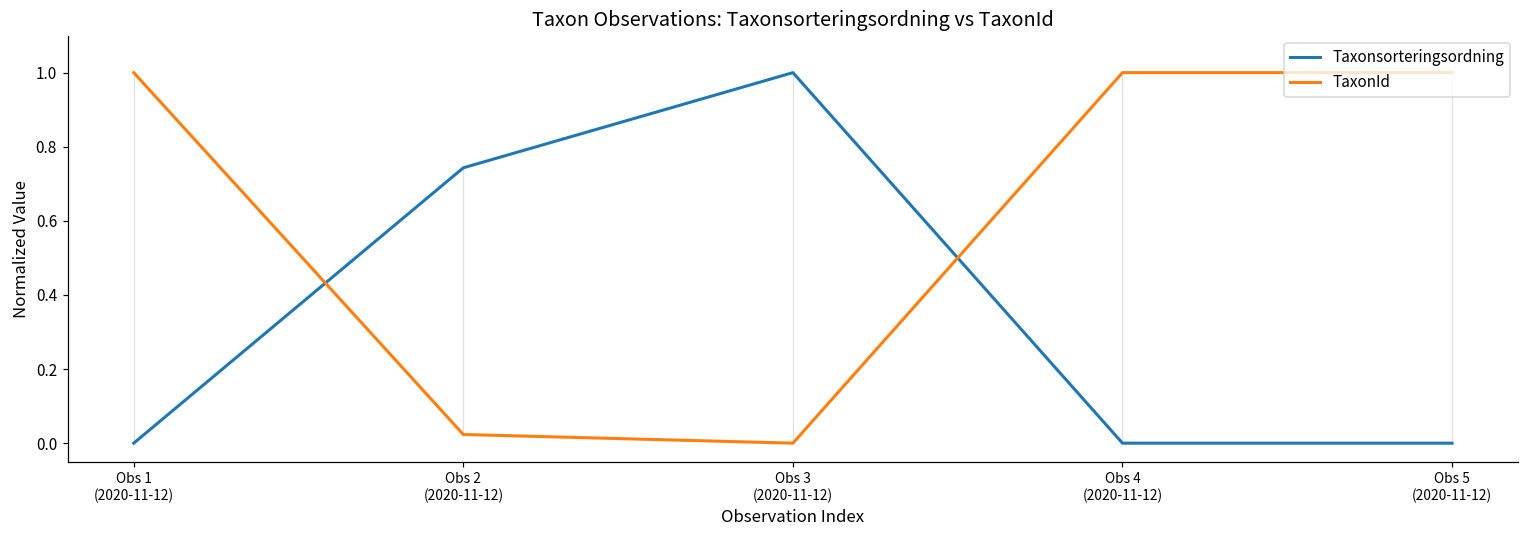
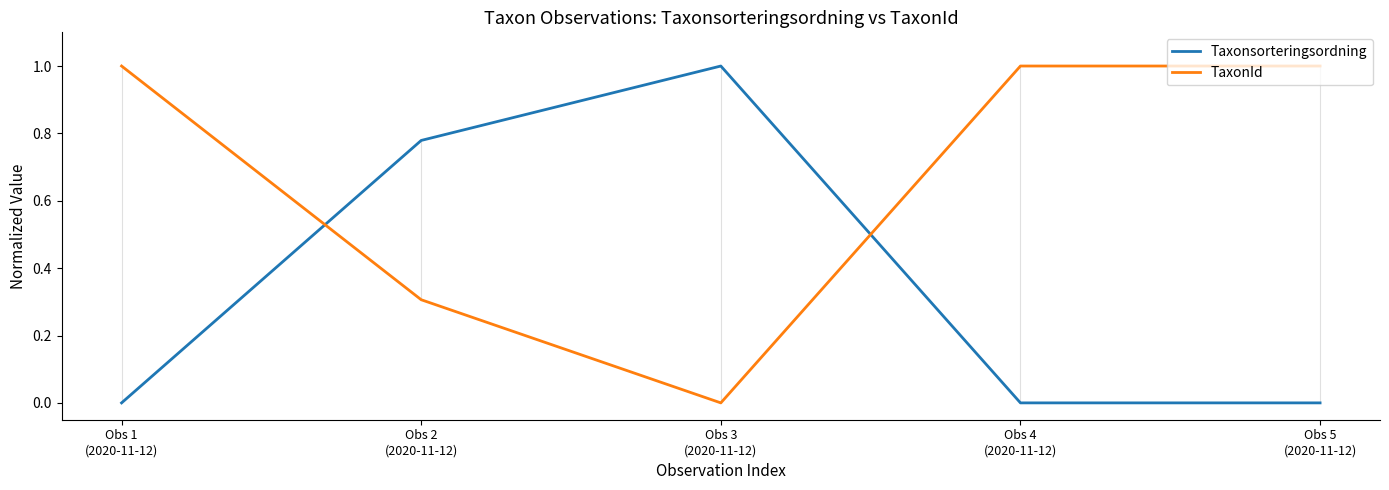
Taxonsorteringsordning, Obs 2 (2020-11-12): 0.74 -> 0.78
TaxonId, Obs 2 (2020-11-12): 0.02 -> 0.31
